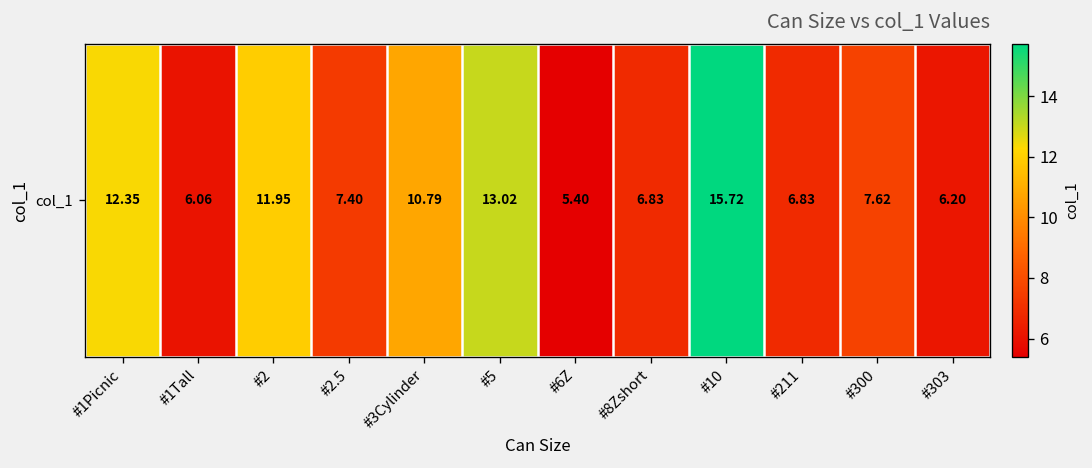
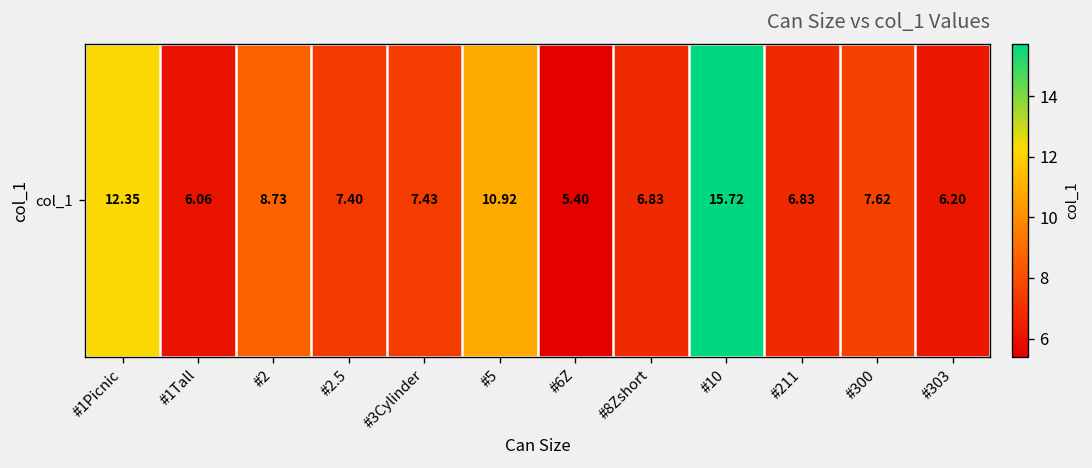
col_1, #2: 11.95 -> 8.73
col_1, #3Cylinder: 10.79 -> 7.43
col_1, #5: 13.02 -> 10.92
